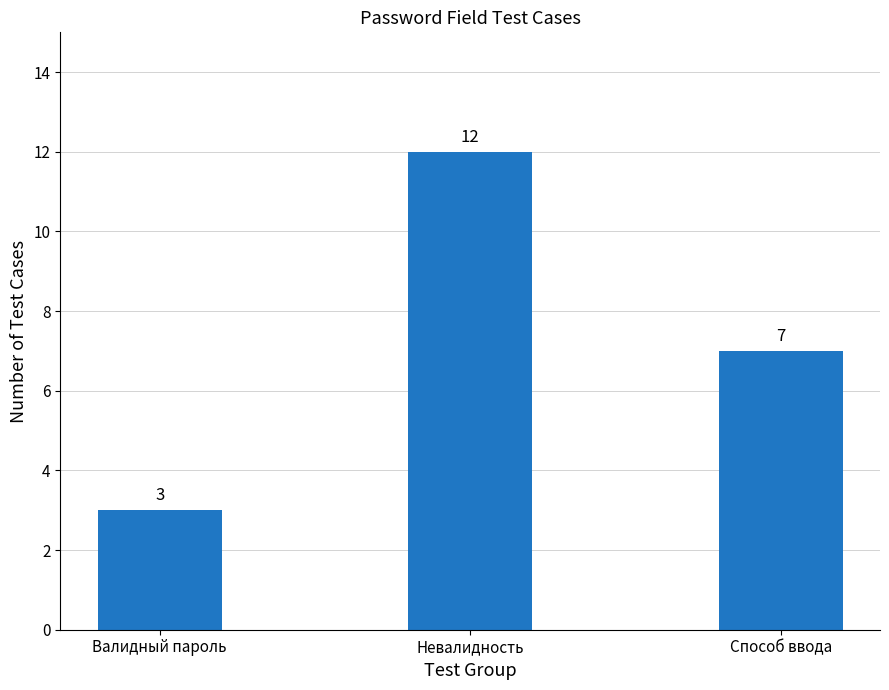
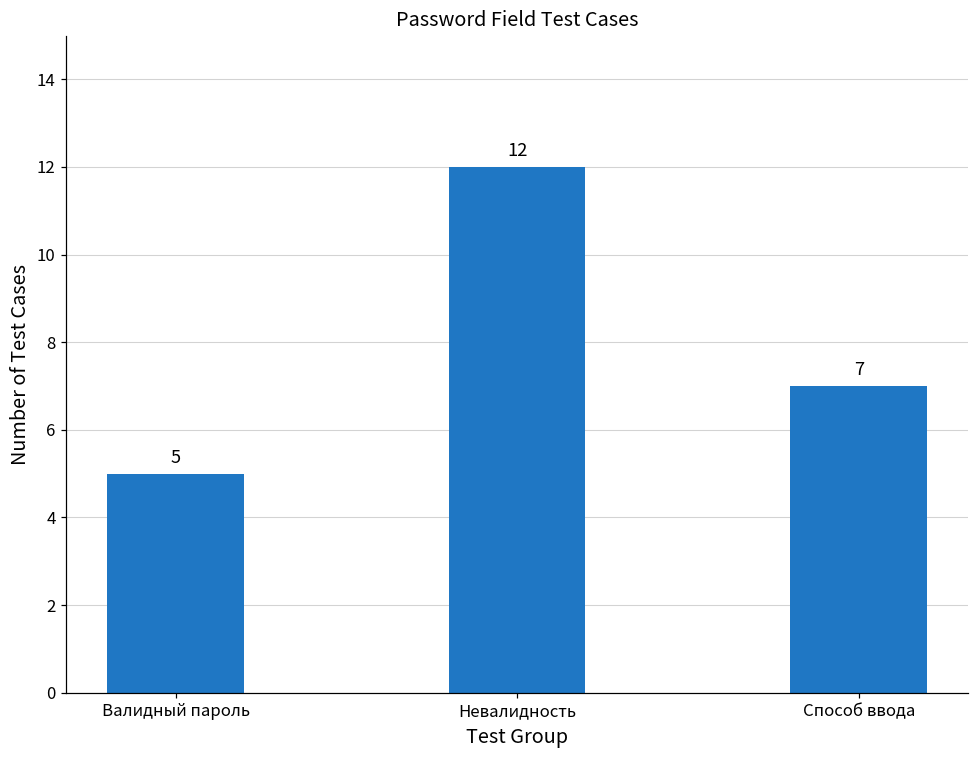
Валидный пароль: 3 -> 5
